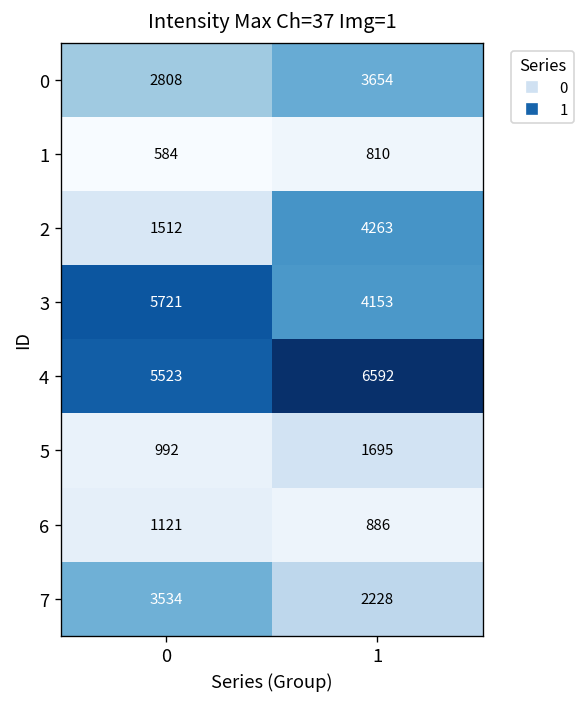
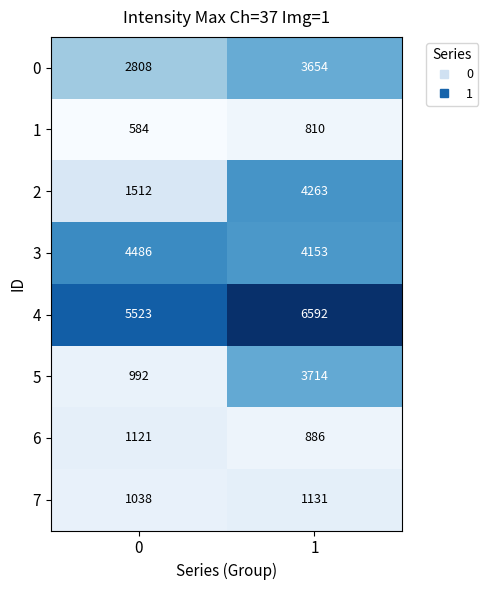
3, 0: 5721 -> 4486
5, 1: 1695 -> 3714
7, 0: 3534 -> 1038
7, 1: 2228 -> 1131
